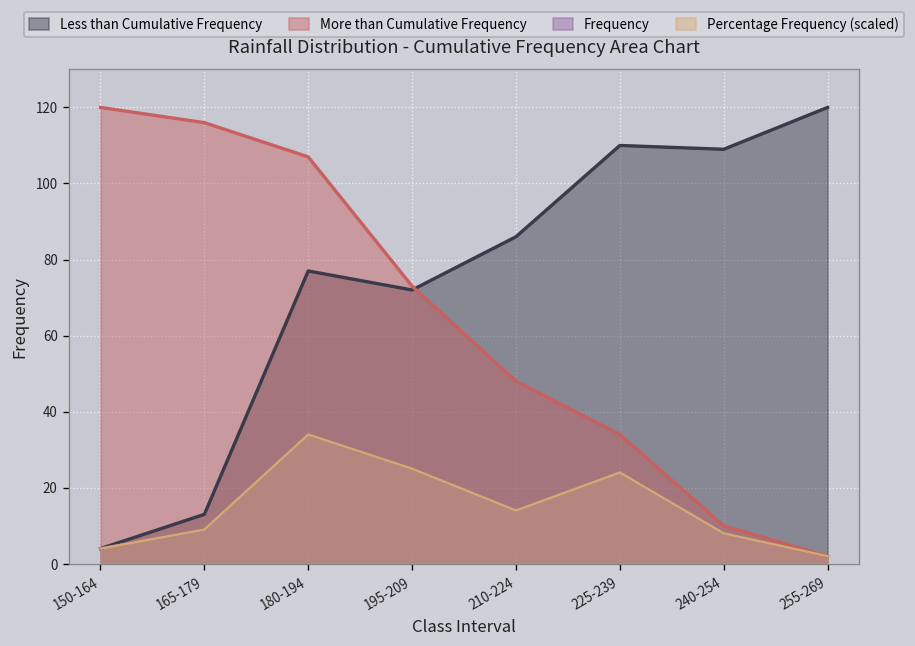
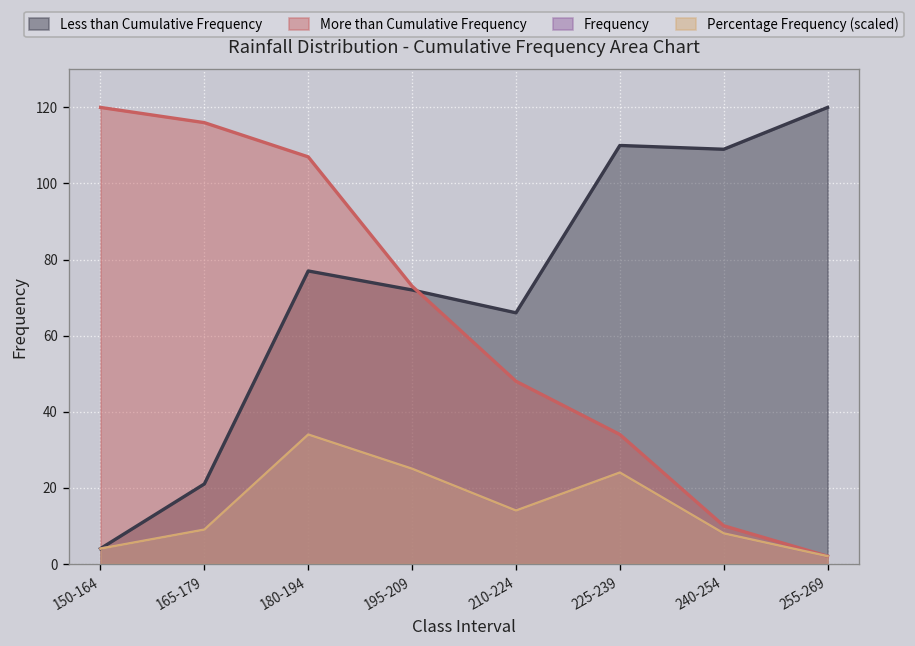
Less than Cumulative Frequency, 165-179: 13 -> 21
Less than Cumulative Frequency, 210-224: 86 -> 66
